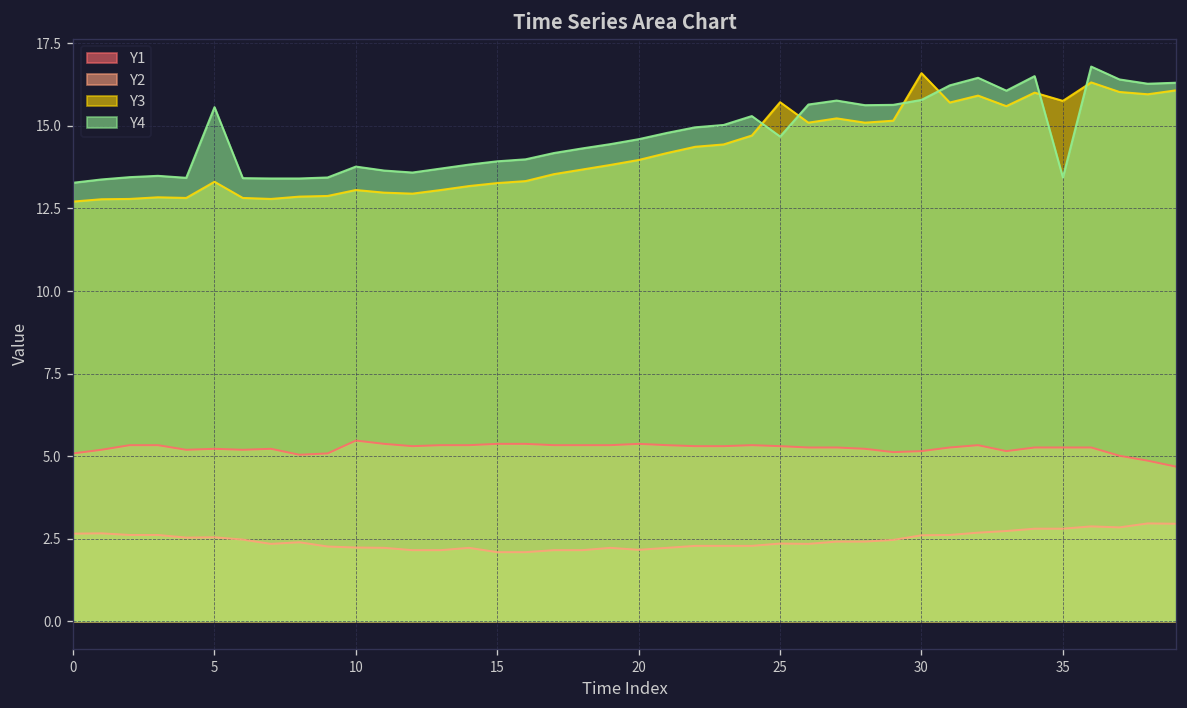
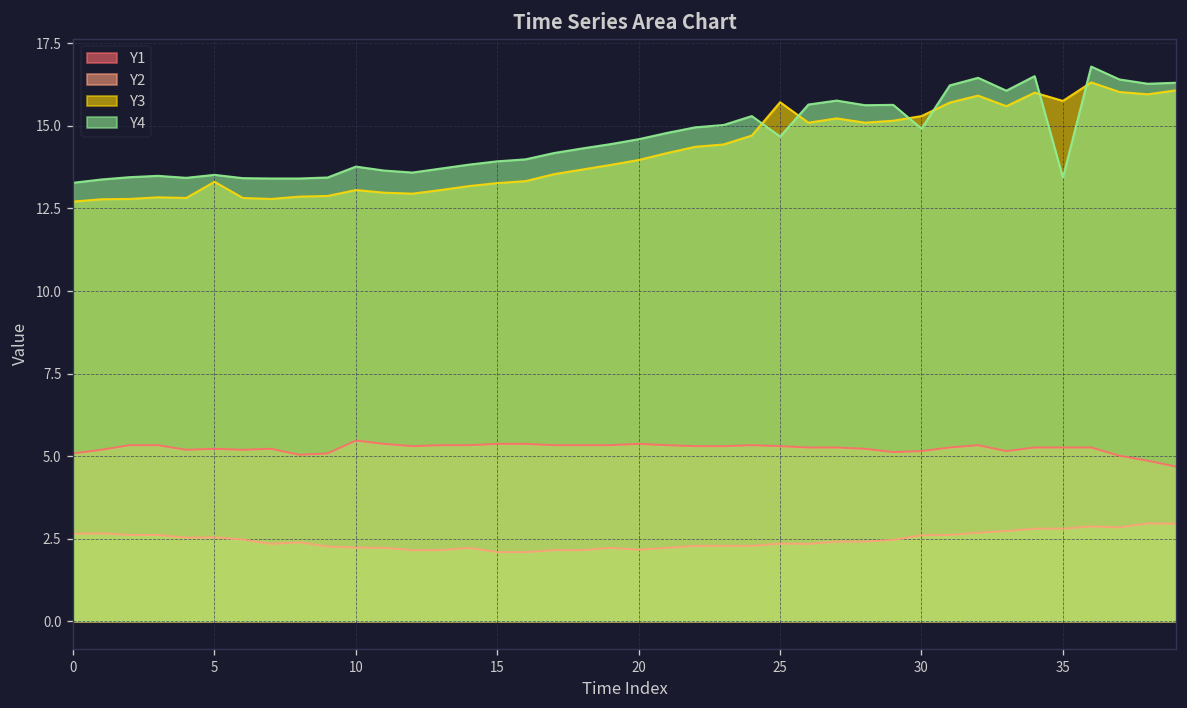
Y4, 5: 15.6 -> 13.5
Y3, 30: 16.6 -> 15.3
Y4, 30: 15.8 -> 14.9
